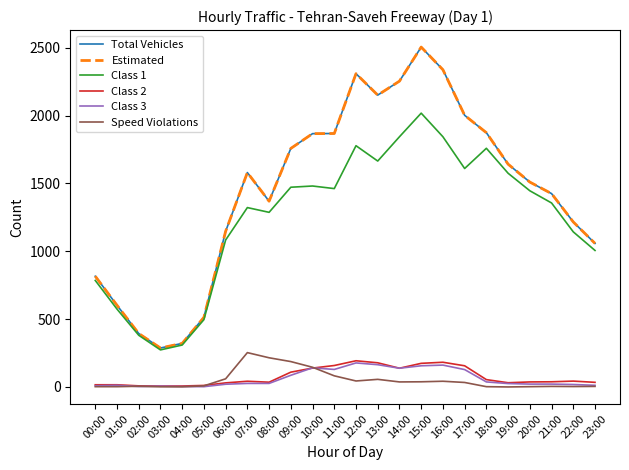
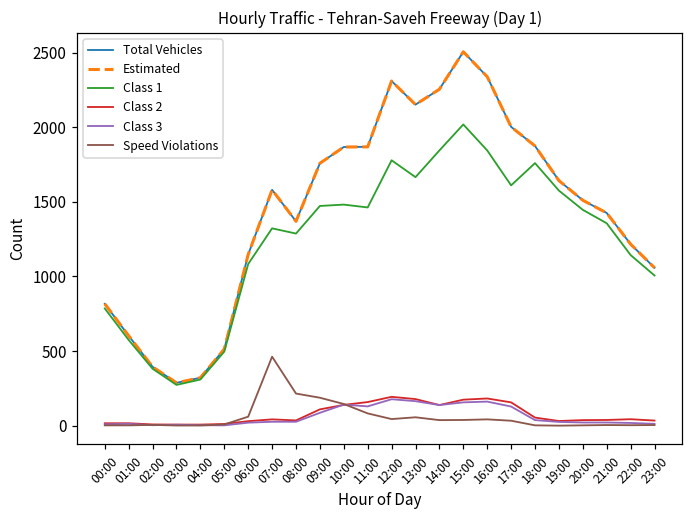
Speed Violations, 07:00: 250 -> 460
